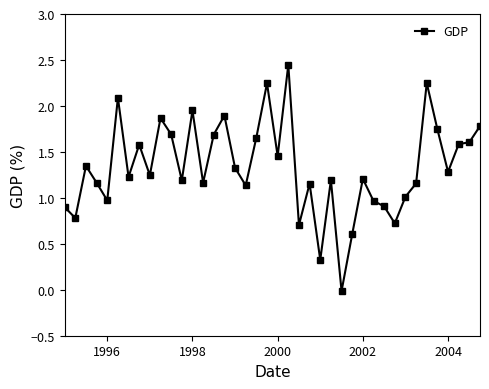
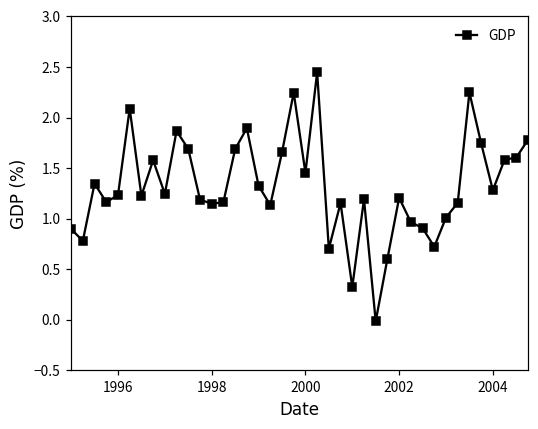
1996: 1.0 -> 1.2
1998: 2.0 -> 1.1
